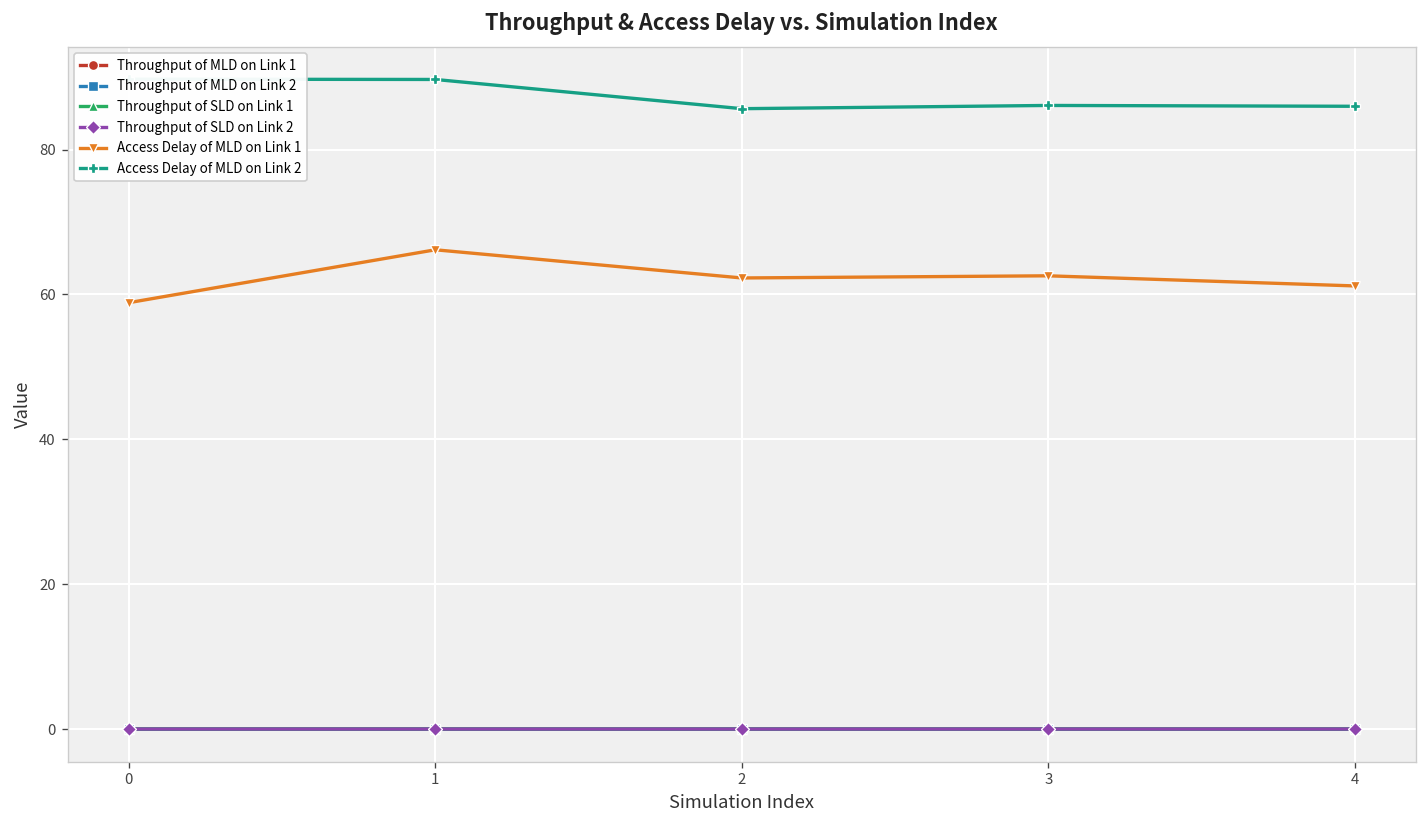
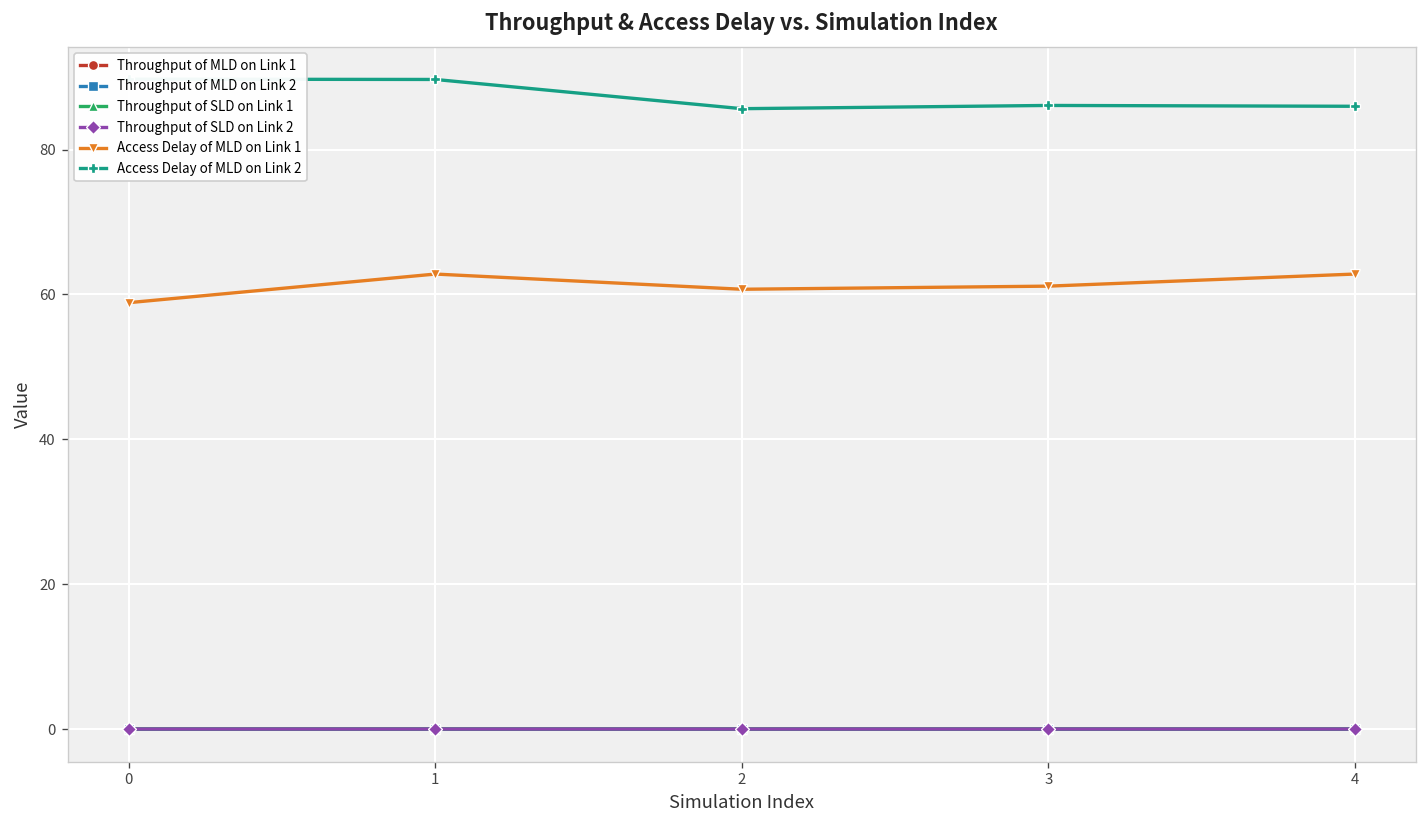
Access Delay of MLD on Link 1, 1: 66 -> 63
Access Delay of MLD on Link 1, 2: 62 -> 61
Access Delay of MLD on Link 1, 3: 63 -> 61
Access Delay of MLD on Link 1, 4: 61 -> 63
